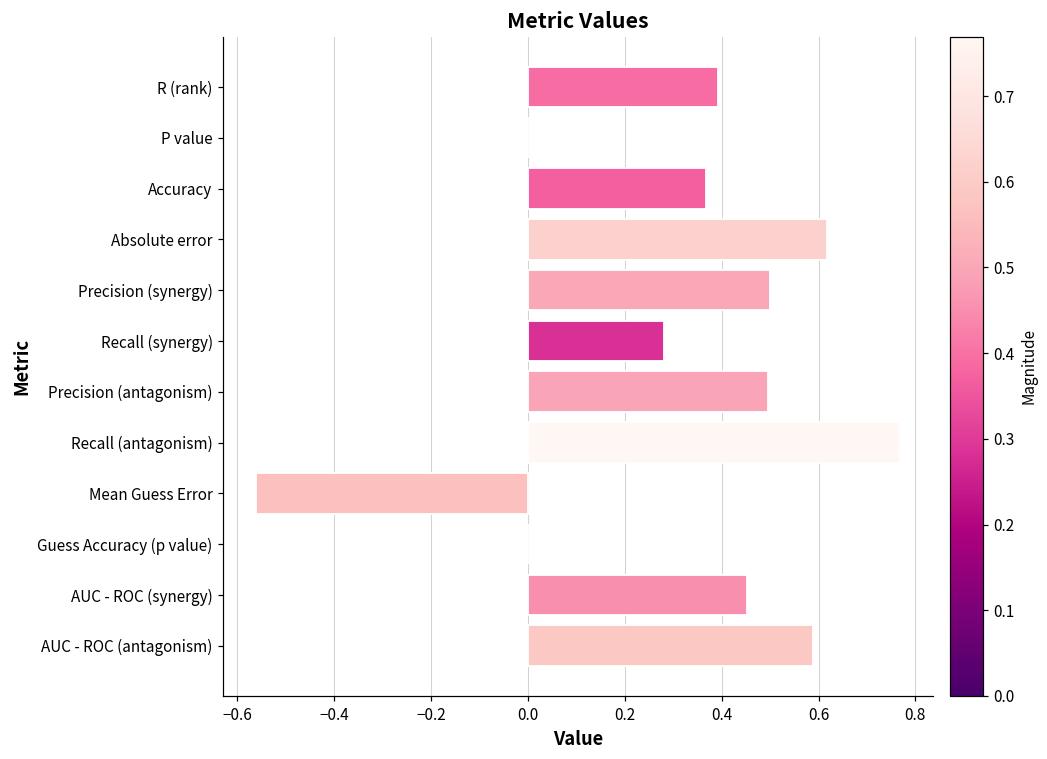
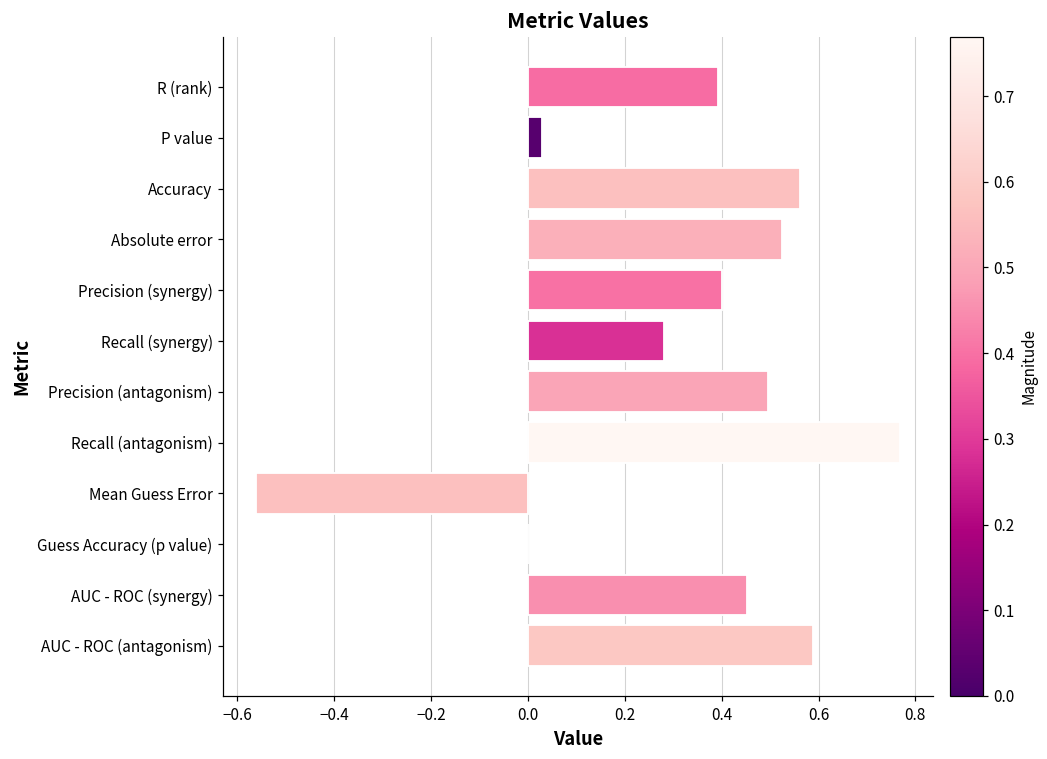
P value: 0.00 -> 0.03
Accuracy: 0.37 -> 0.56
Absolute error: 0.62 -> 0.53
Precision (synergy): 0.5 -> 0.4
